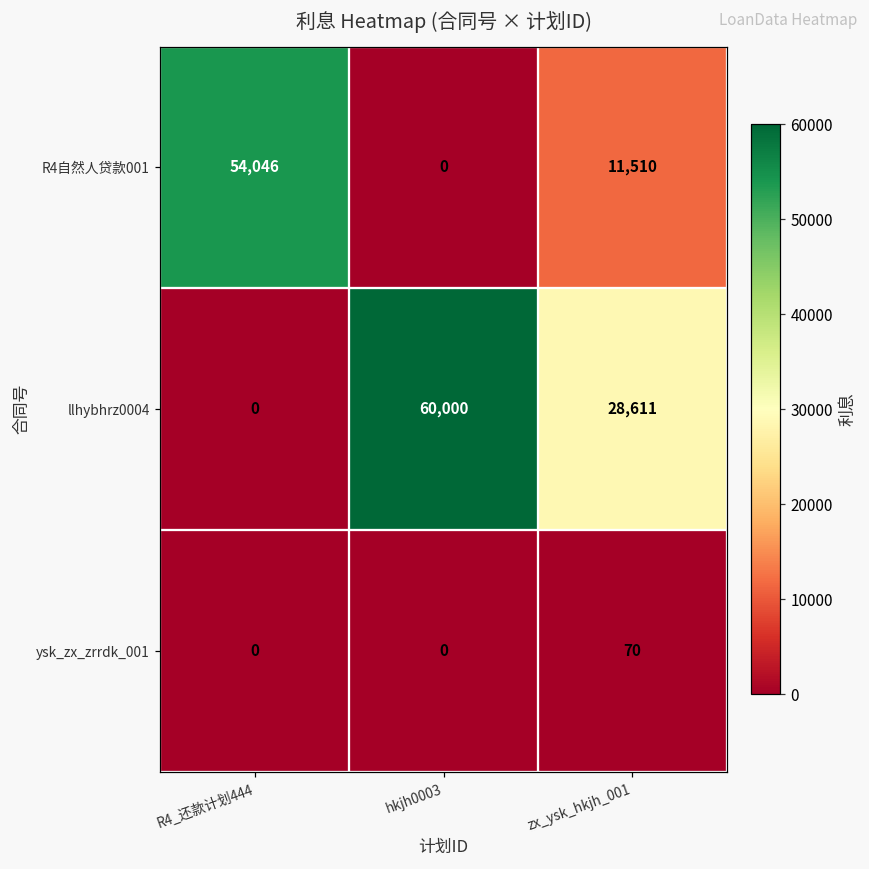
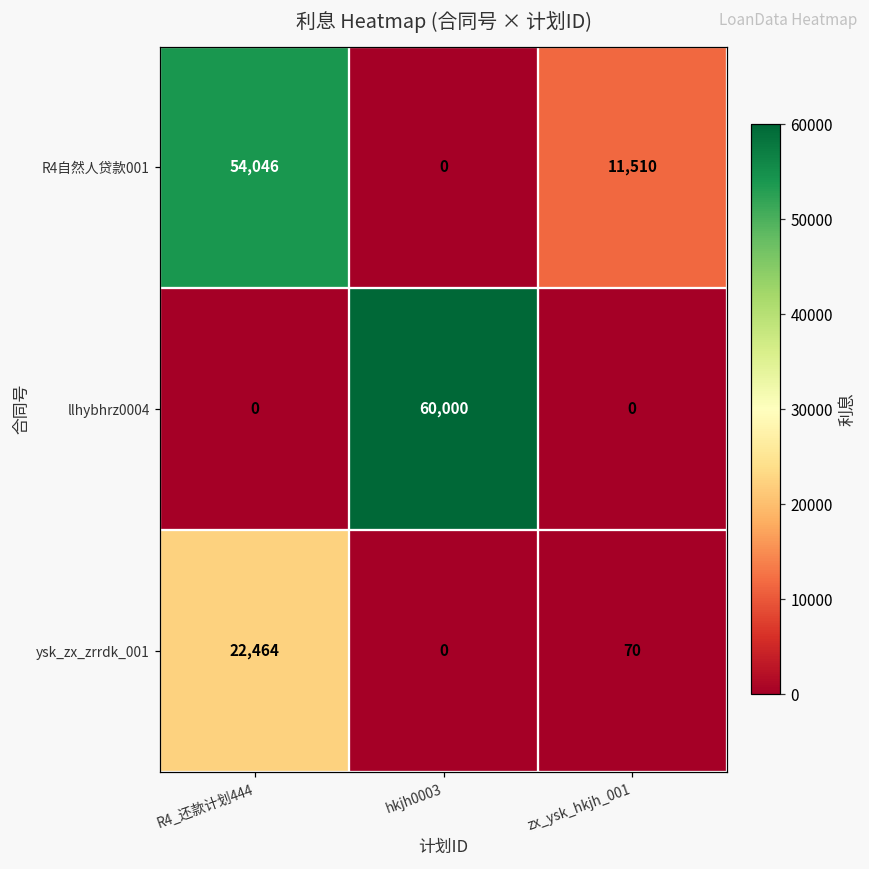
llhybhrz0004, zx_ysk_hkjh_001: 28,611 -> 0
ysk_zx_zrrdk_001, R4_还款计划444: 0 -> 22,464
